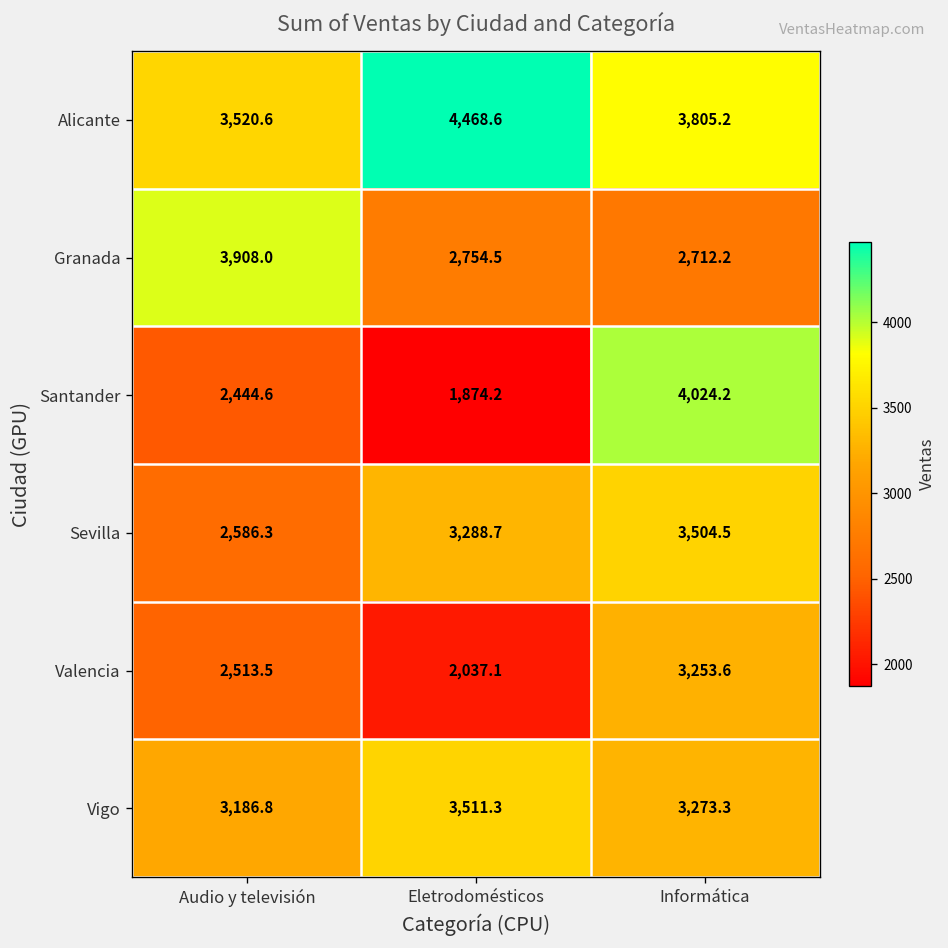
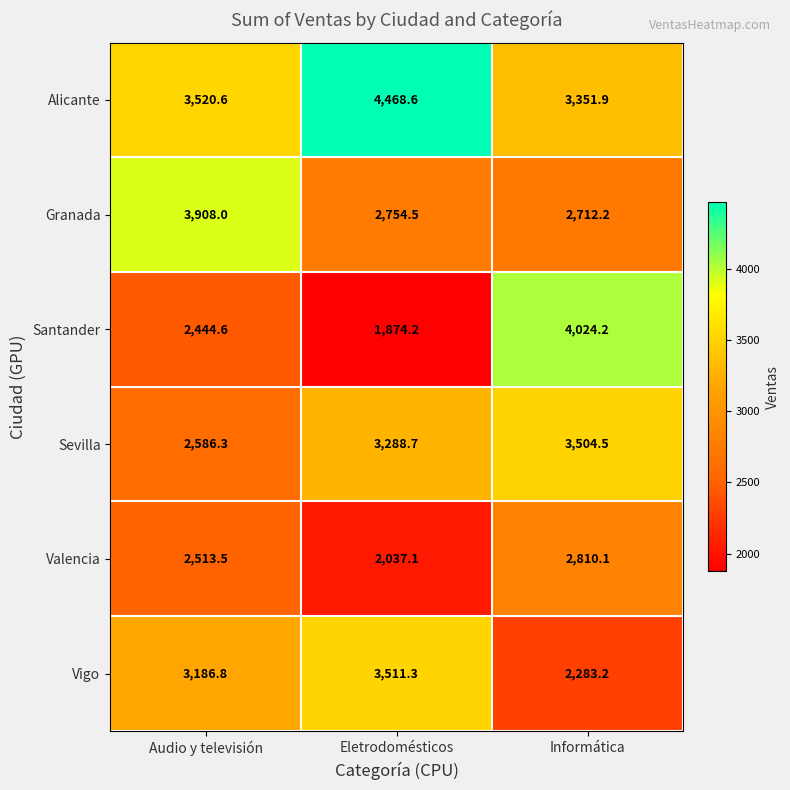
Alicante, Informática: 3,805.2 -> 3,351.9
Valencia, Informática: 3,253.6 -> 2,810.1
Vigo, Informática: 3,273.3 -> 2,283.2
